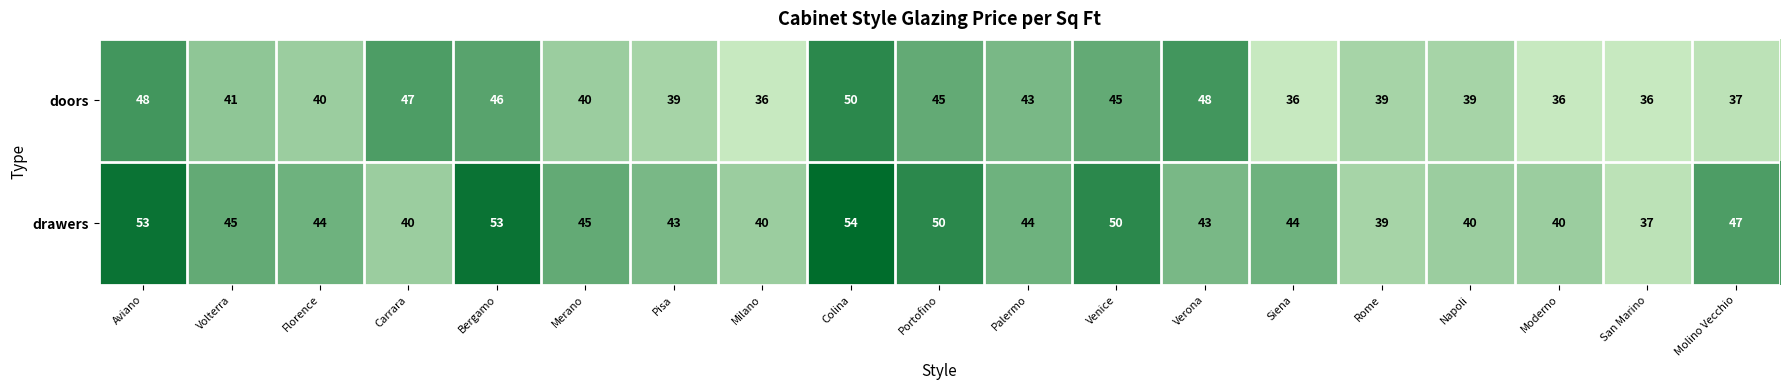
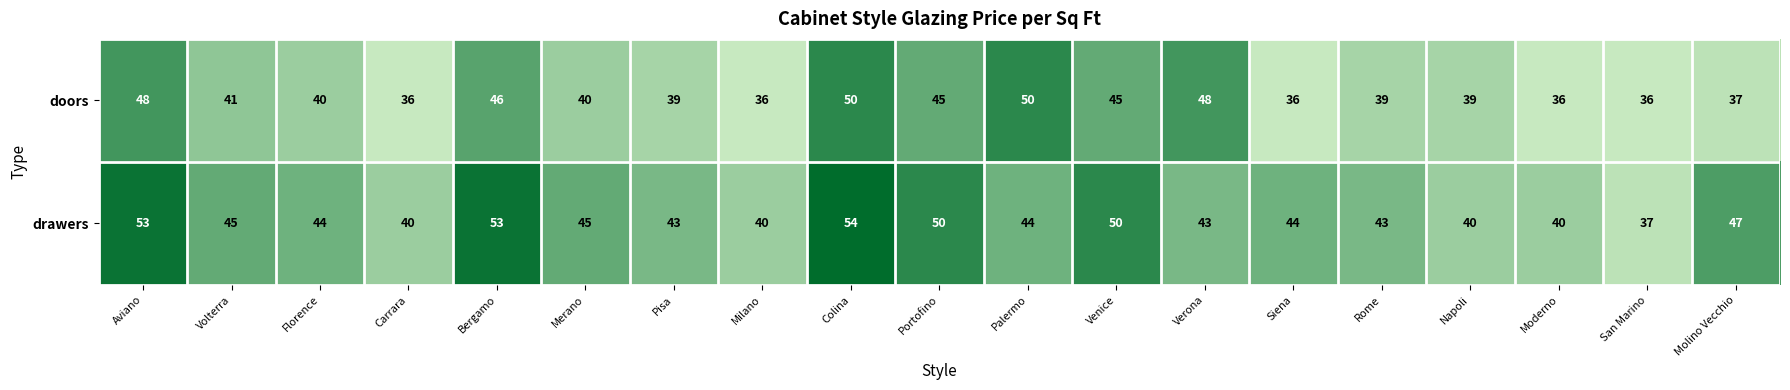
doors, Carrara: 47 -> 36
doors, Palermo: 43 -> 50
drawers, Rome: 39 -> 43
